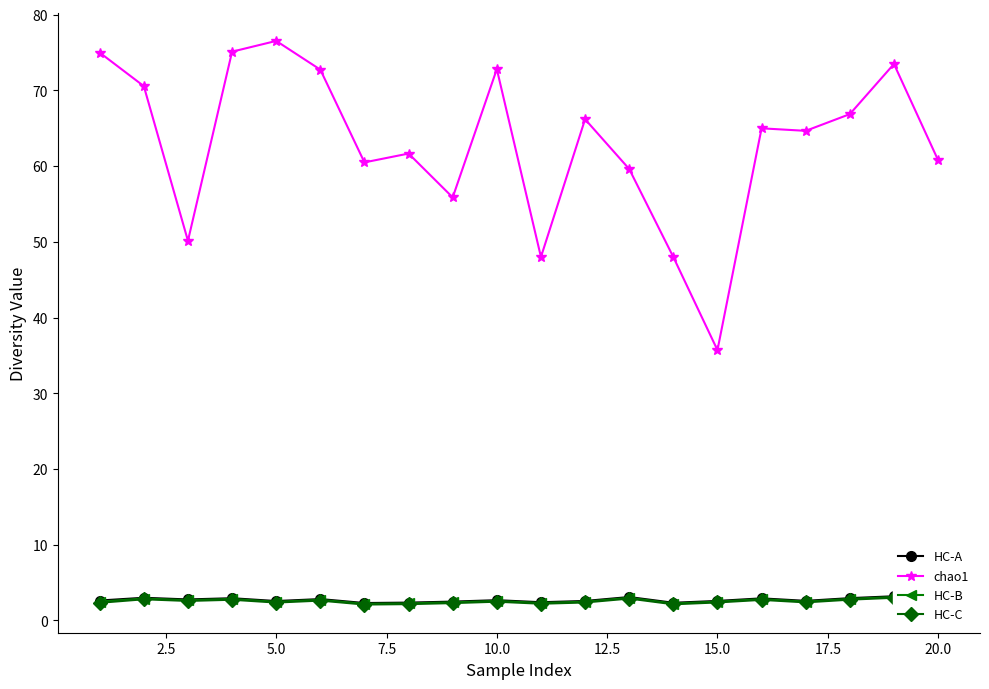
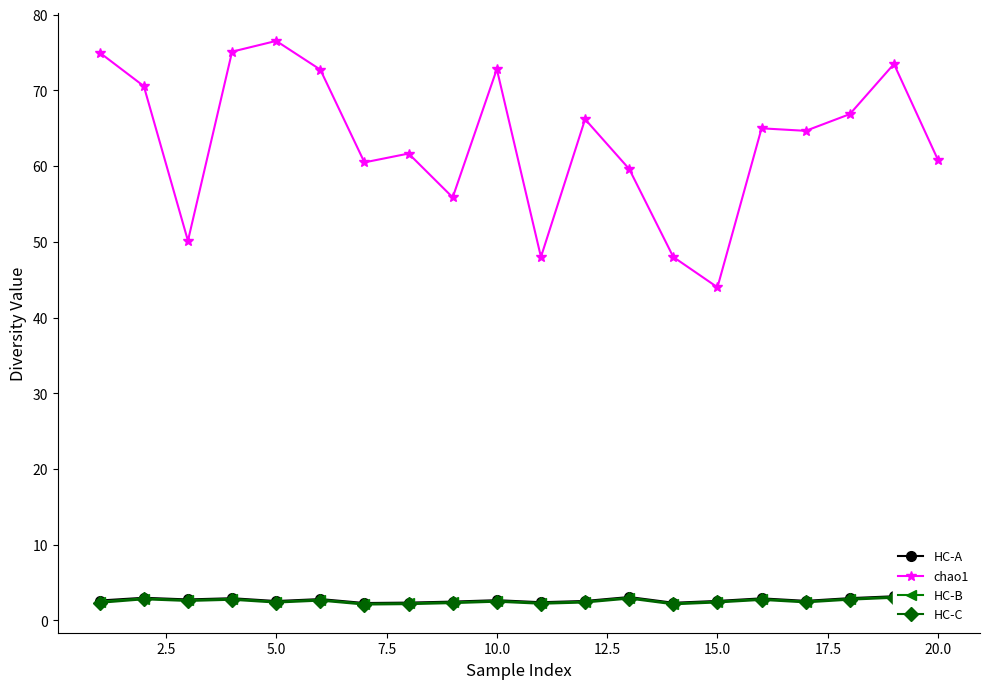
chao1, 15.0: 36 -> 44
